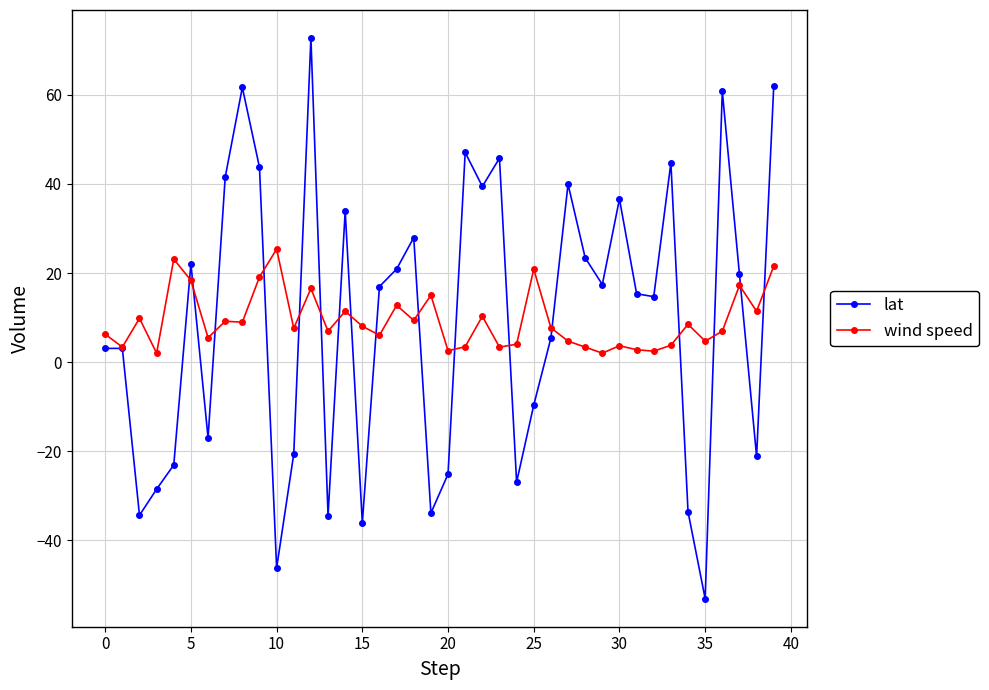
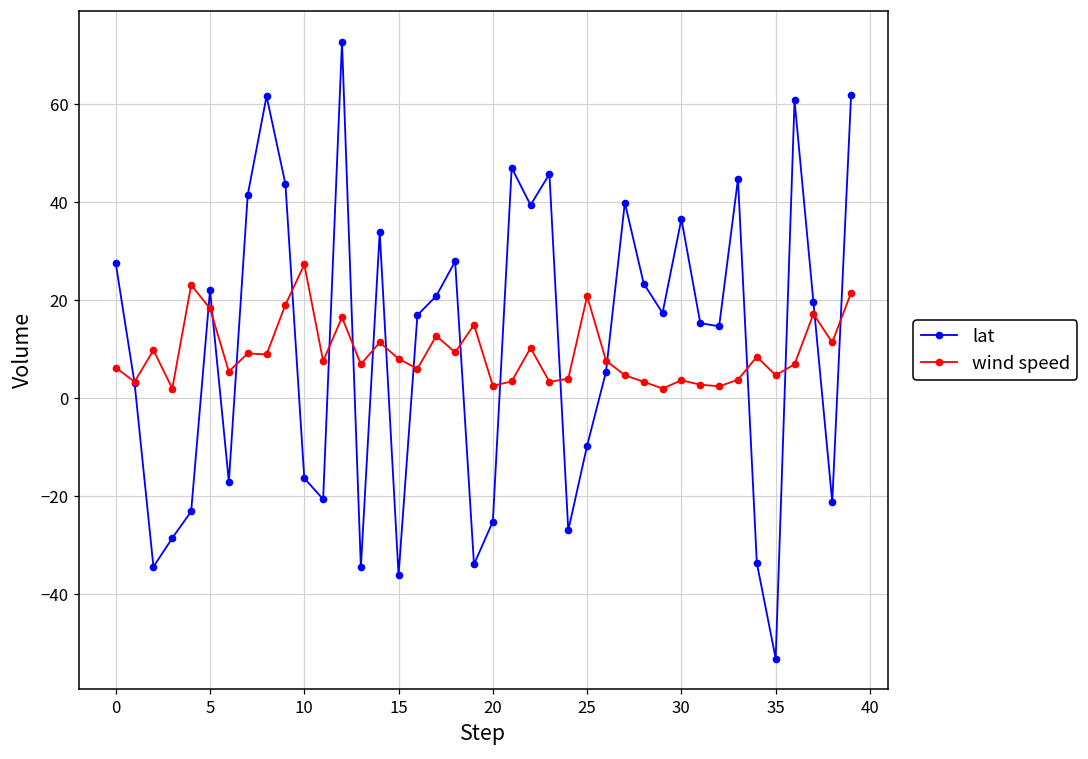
lat, 0: 3 -> 28
lat, 10: -46 -> -16
wind speed, 10: 25 -> 27
